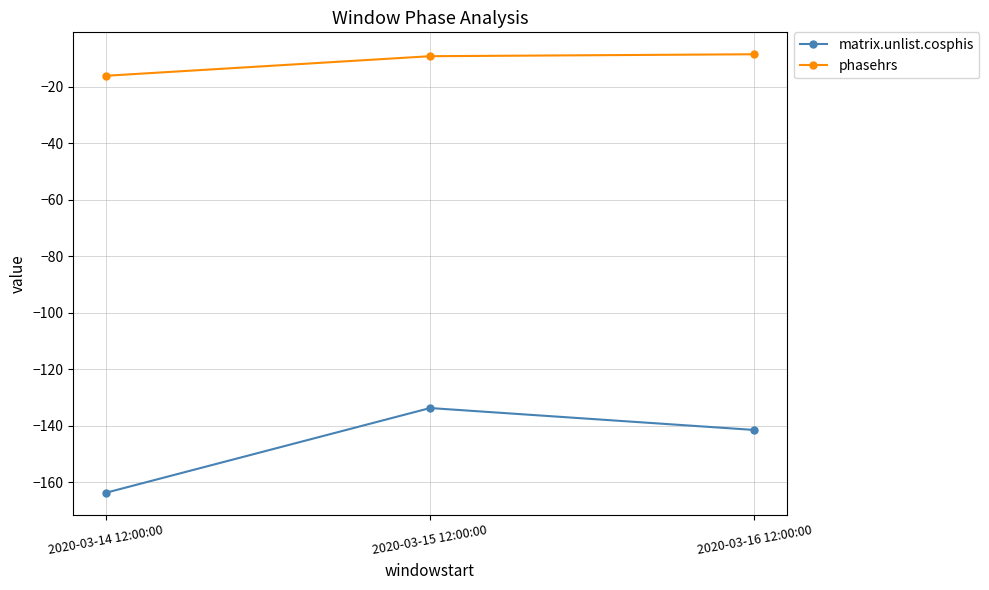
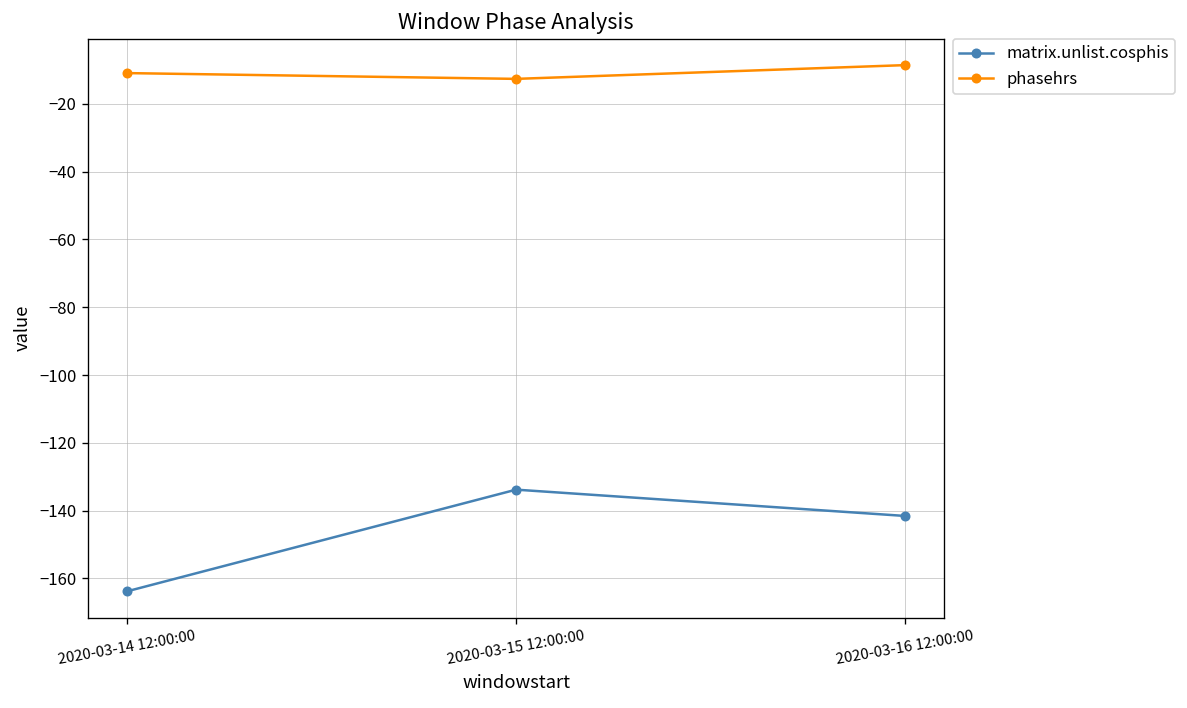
phasehrs, 2020-03-14 12:00:00: -16 -> -11
phasehrs, 2020-03-15 12:00:00: -9 -> -13
